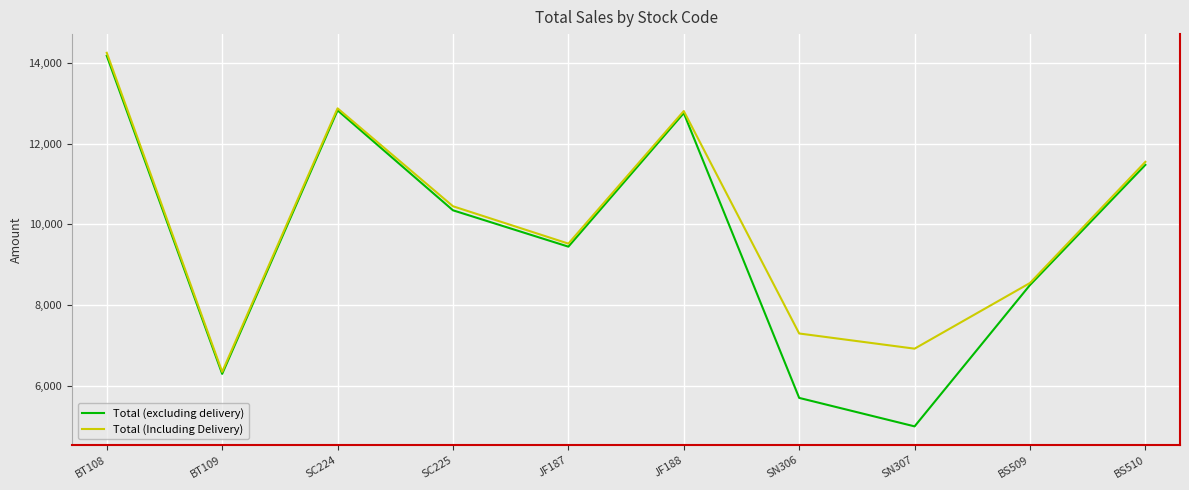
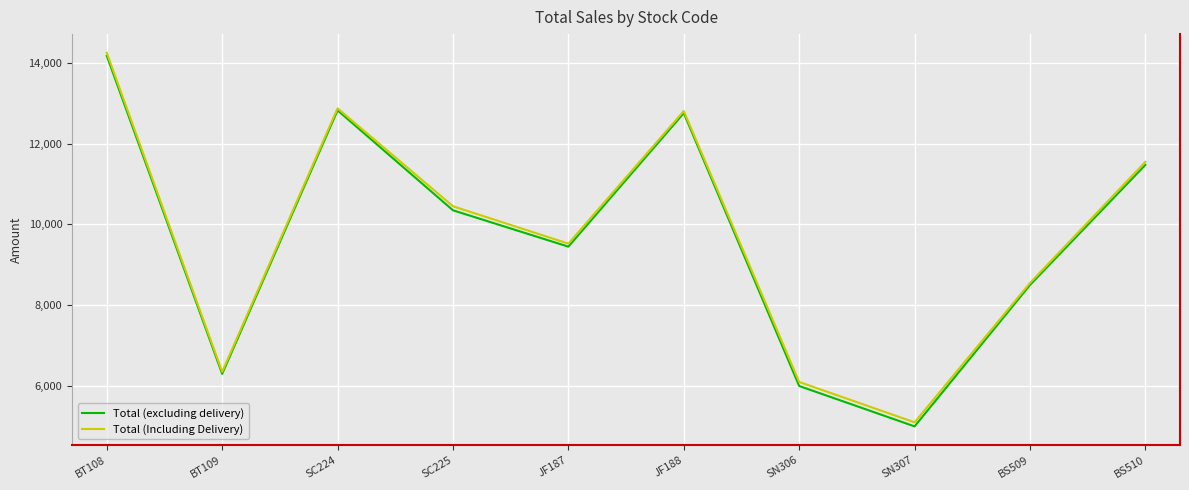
Total (excluding delivery), SN306: 5,700 -> 6,000
Total (Including Delivery), SN306: 7,300 -> 6,100
Total (Including Delivery), SN307: 6,900 -> 5,100
